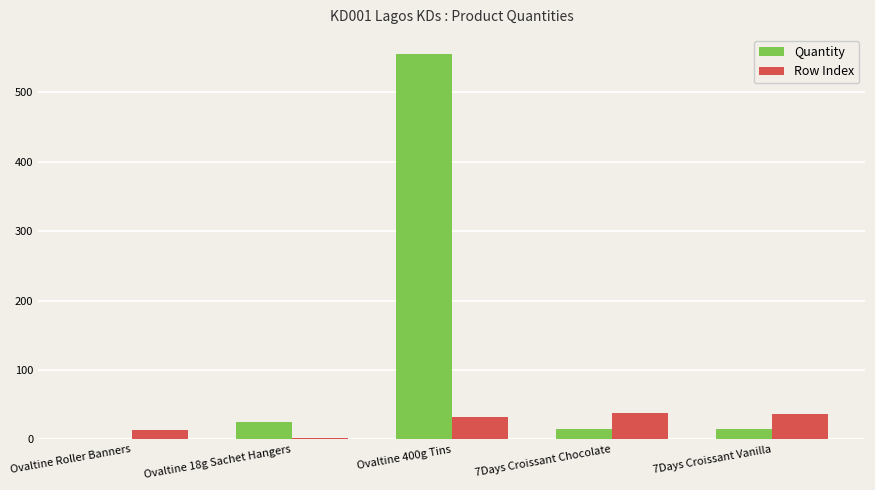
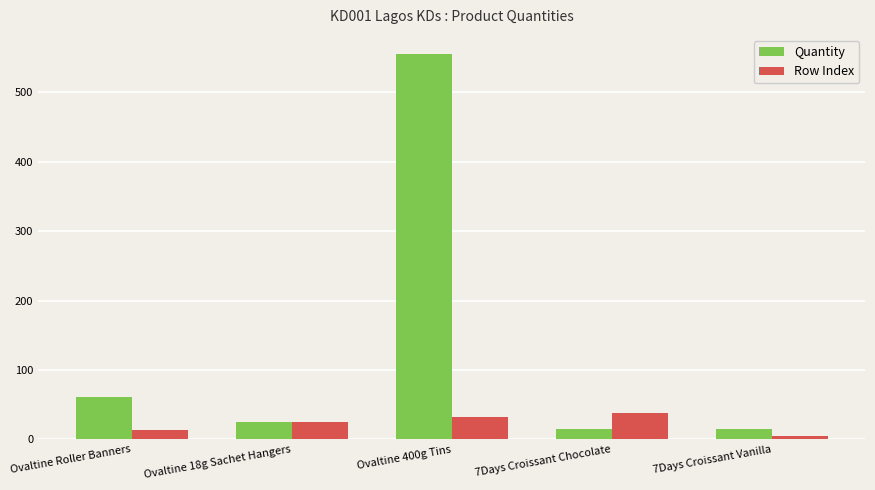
Quantity, Ovaltine Roller Banners: 0 -> 60
Row Index, Ovaltine 18g Sachet Hangers: 0 -> 30
Row Index, 7Days Croissant Vanilla: 40 -> 10
